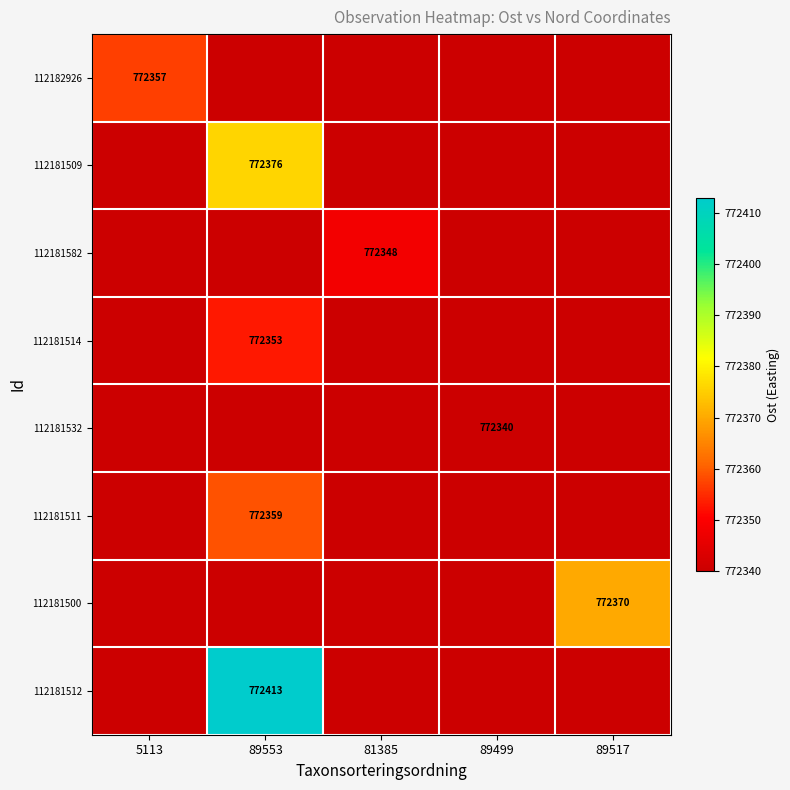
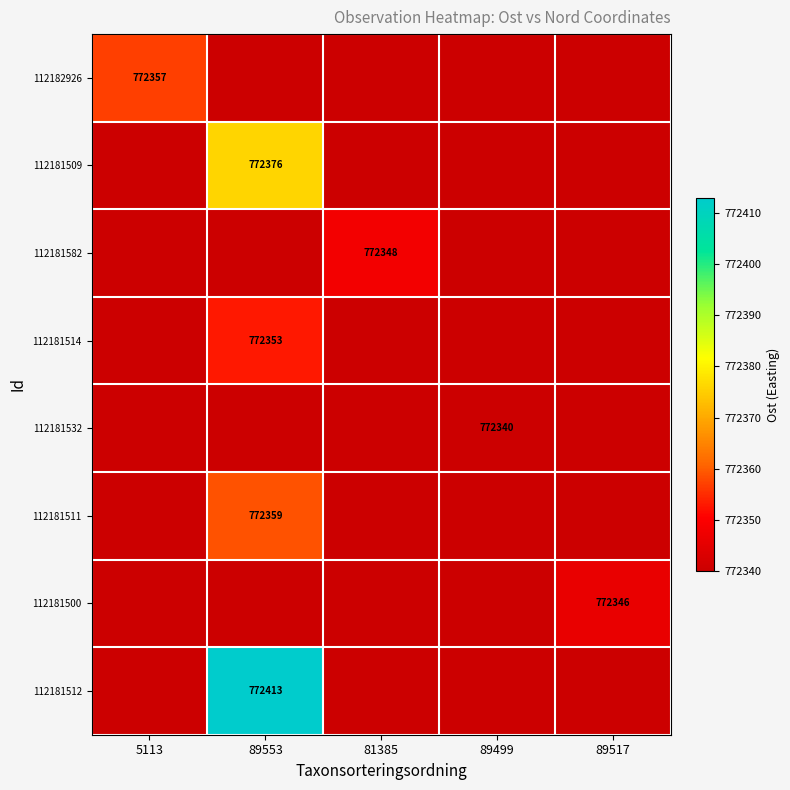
112181500, 89517: 772370 -> 772346
